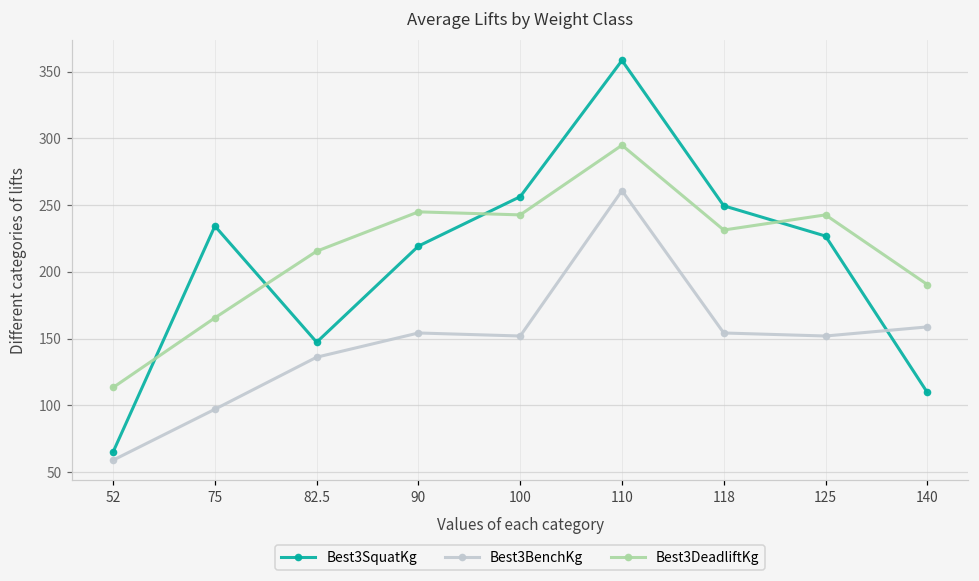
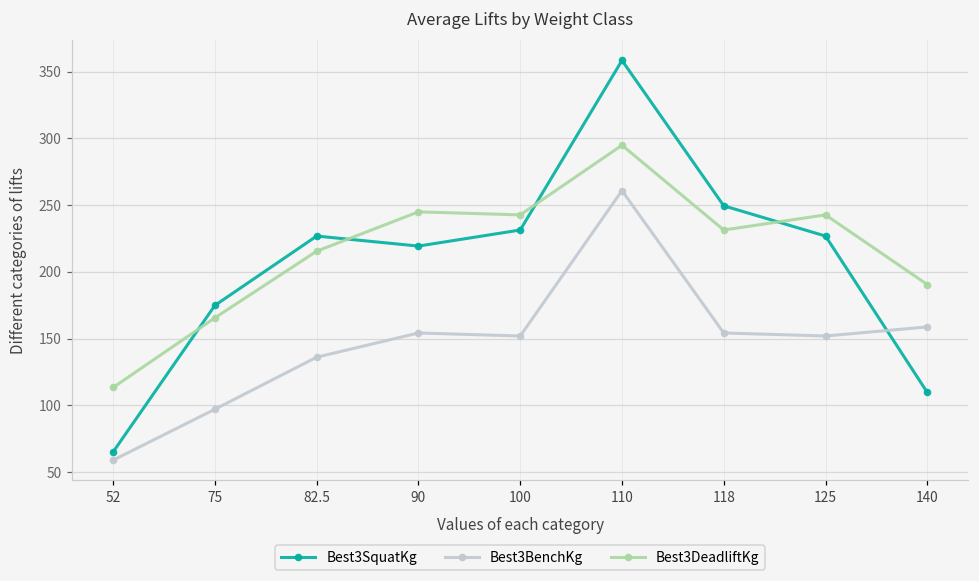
Best3SquatKg, 75: 234 -> 175
Best3SquatKg, 82.5: 147 -> 227
Best3SquatKg, 100: 256 -> 231
